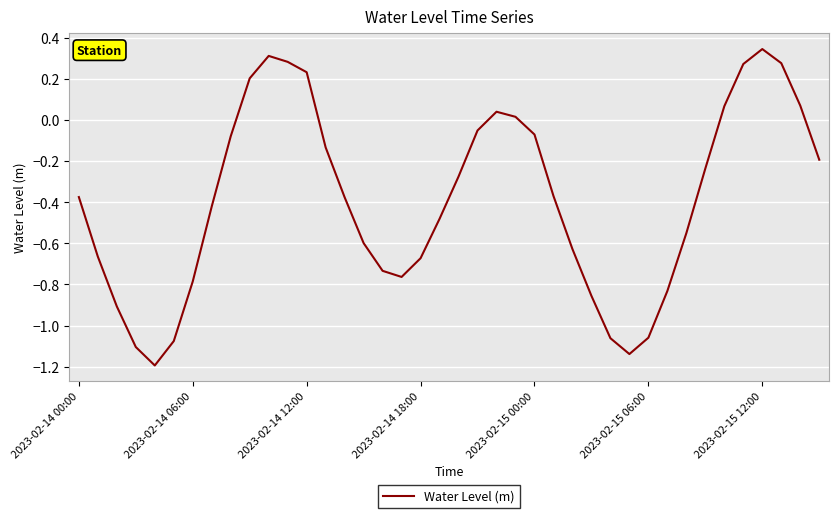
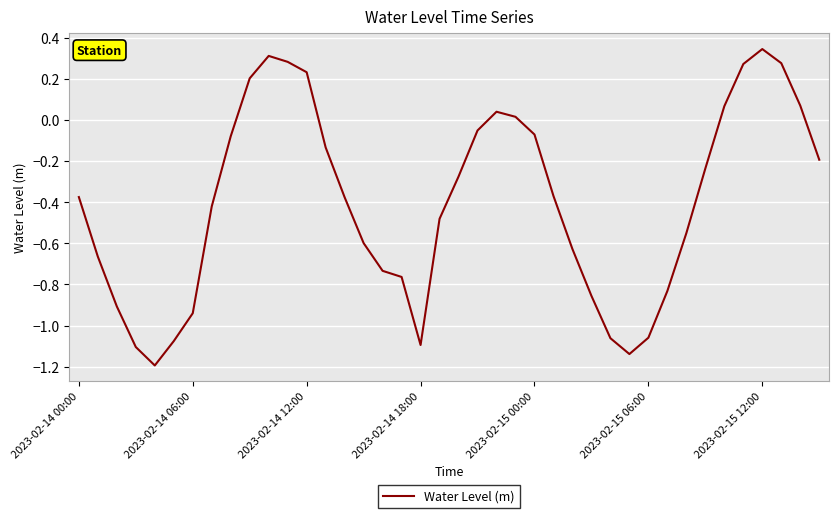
2023-02-14 06:00: -0.79 -> -0.94
2023-02-14 18:00: -0.67 -> -1.09
